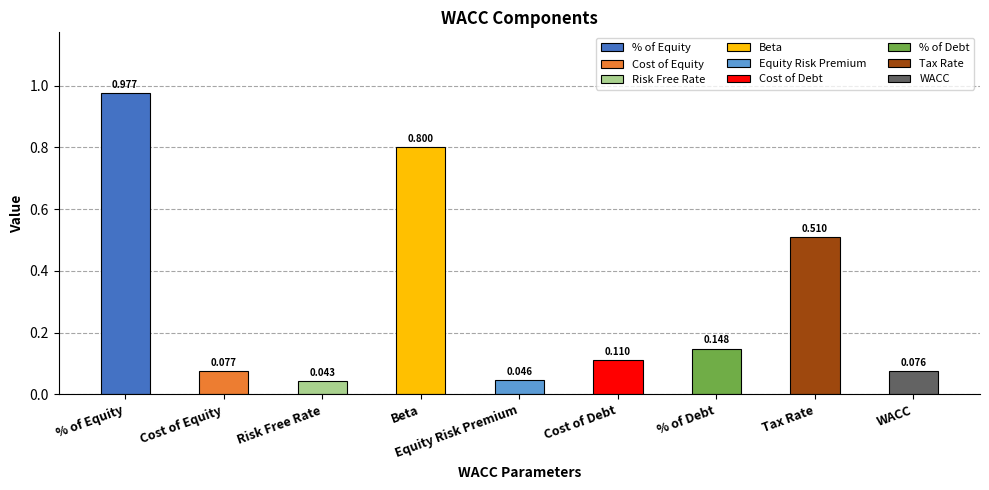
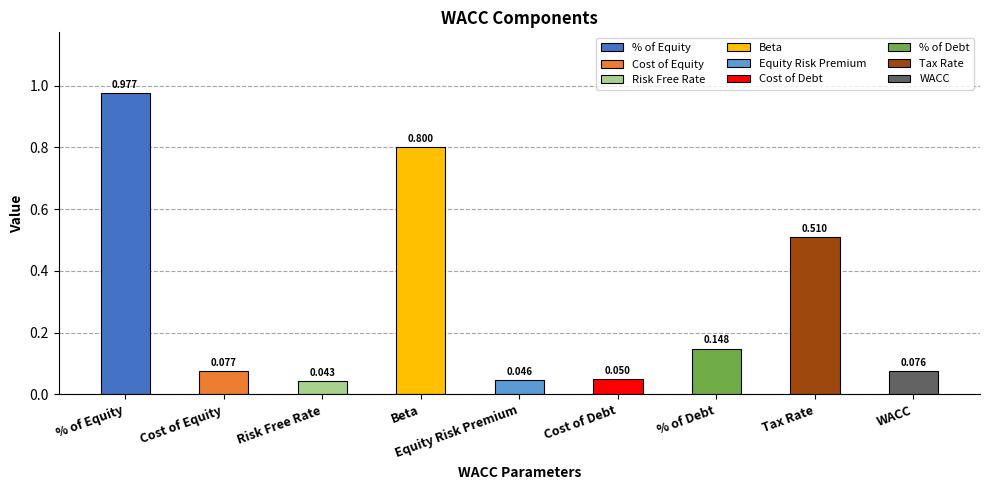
Cost of Debt: 0.110 -> 0.050
